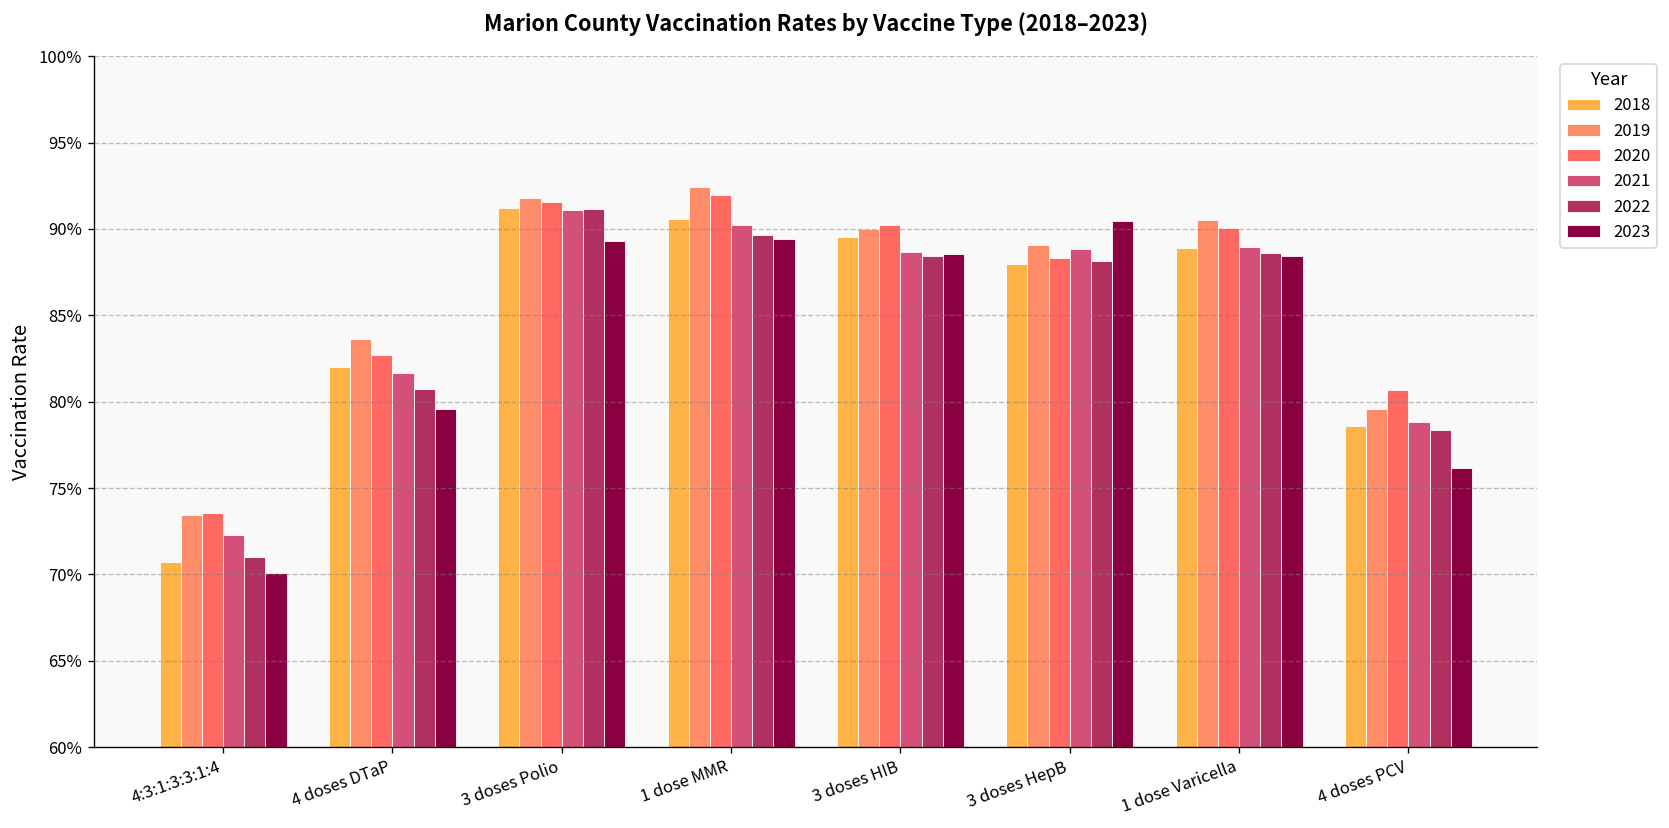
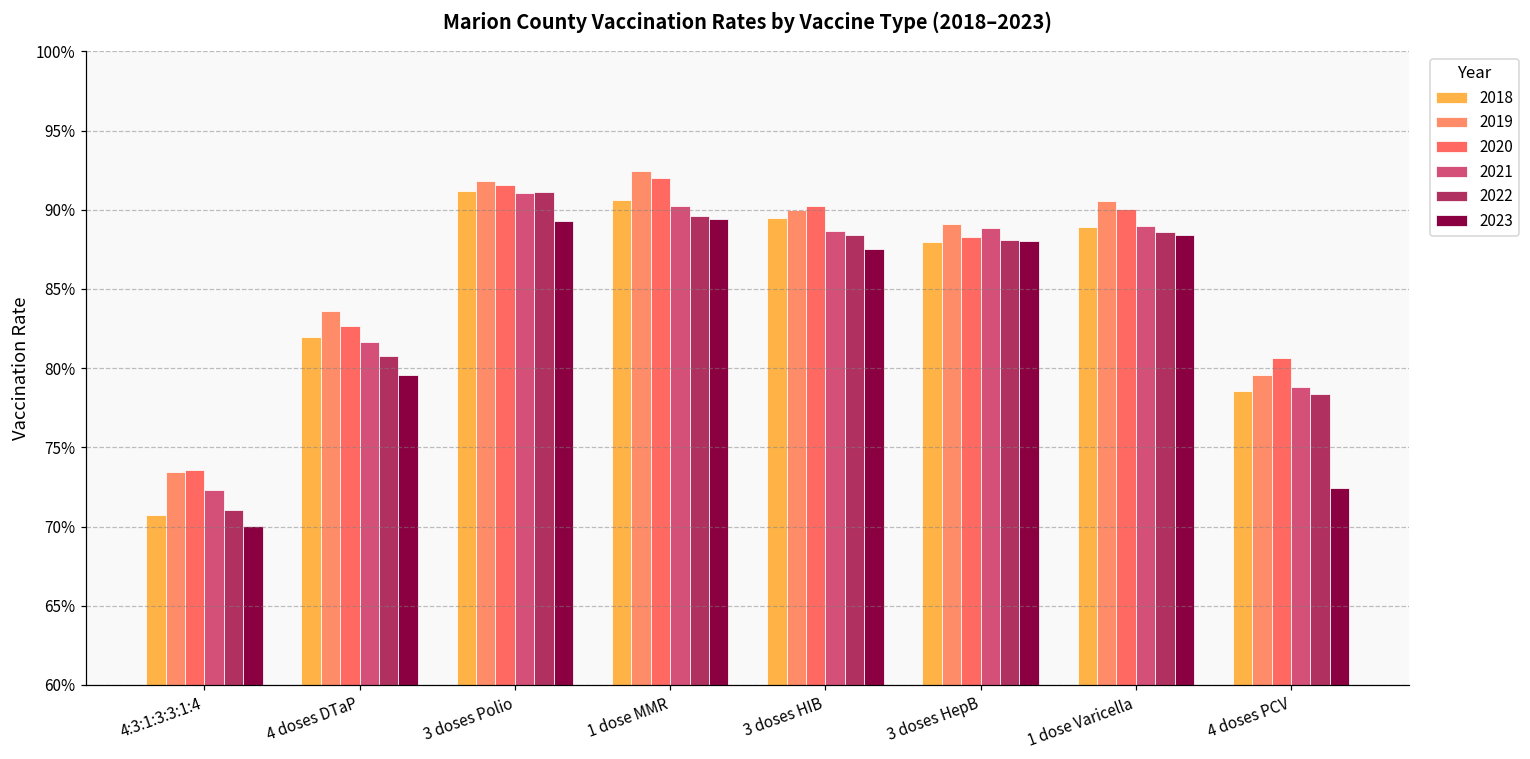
2023, 3 doses HIB: 88.5% -> 87.5%
2023, 3 doses HepB: 90.5% -> 88.0%
2023, 4 doses PCV: 76.2% -> 72.5%
